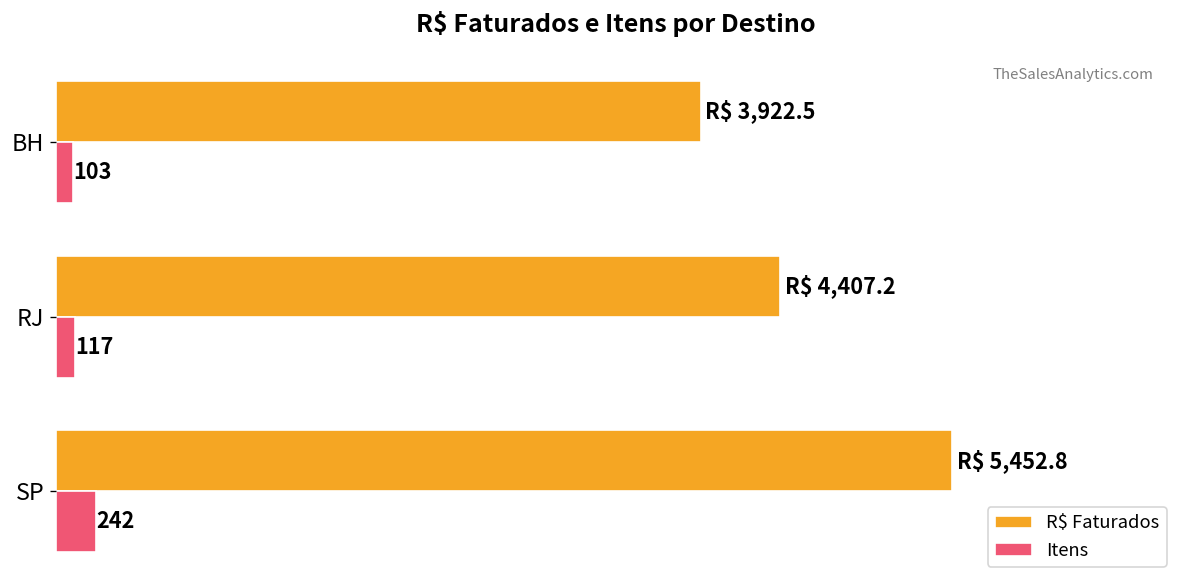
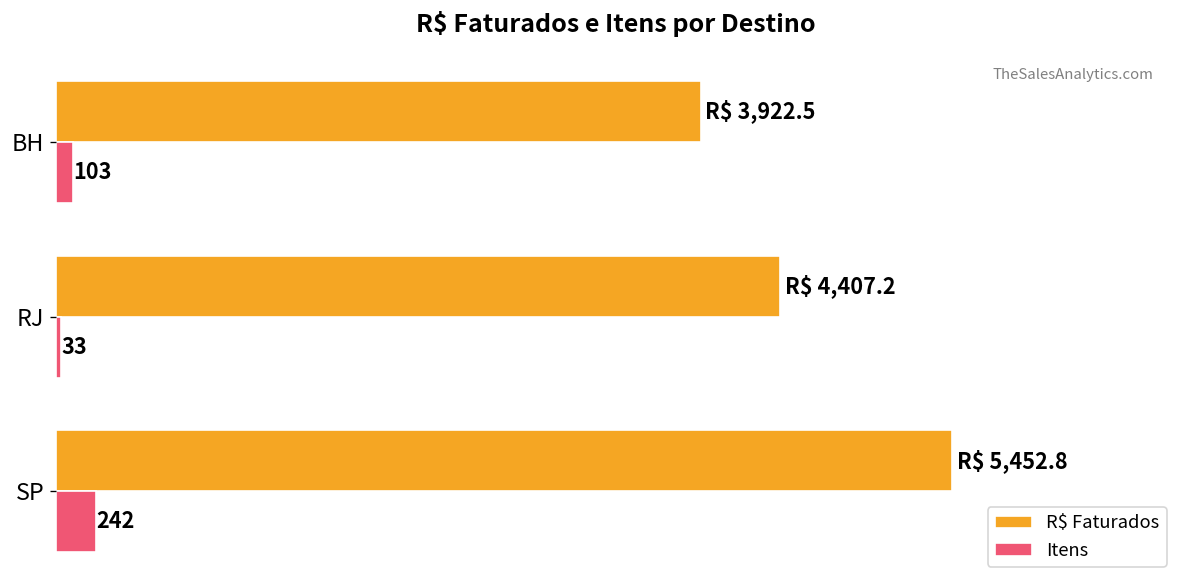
Itens, RJ: 117 -> 33
